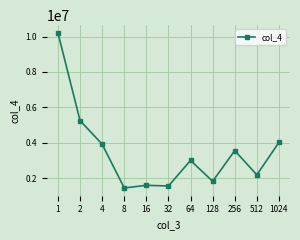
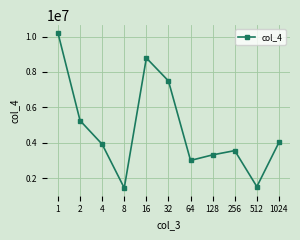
16: 1600000 -> 8800000
32: 1600000 -> 7500000
128: 1800000 -> 3300000
512: 2200000 -> 1500000
